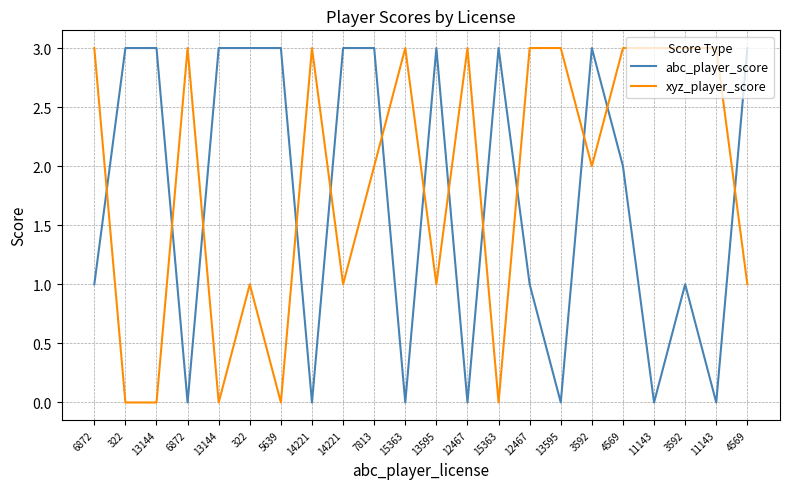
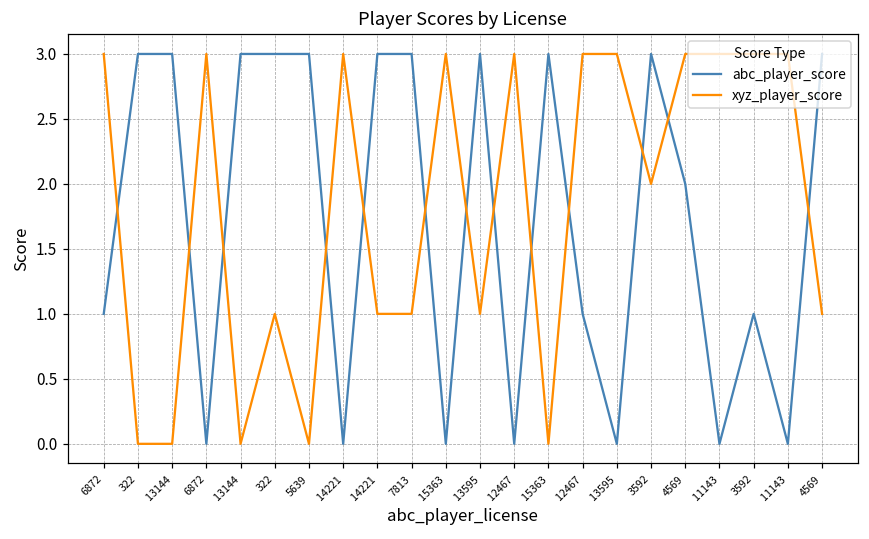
xyz_player_score, 7813: 2 -> 1
